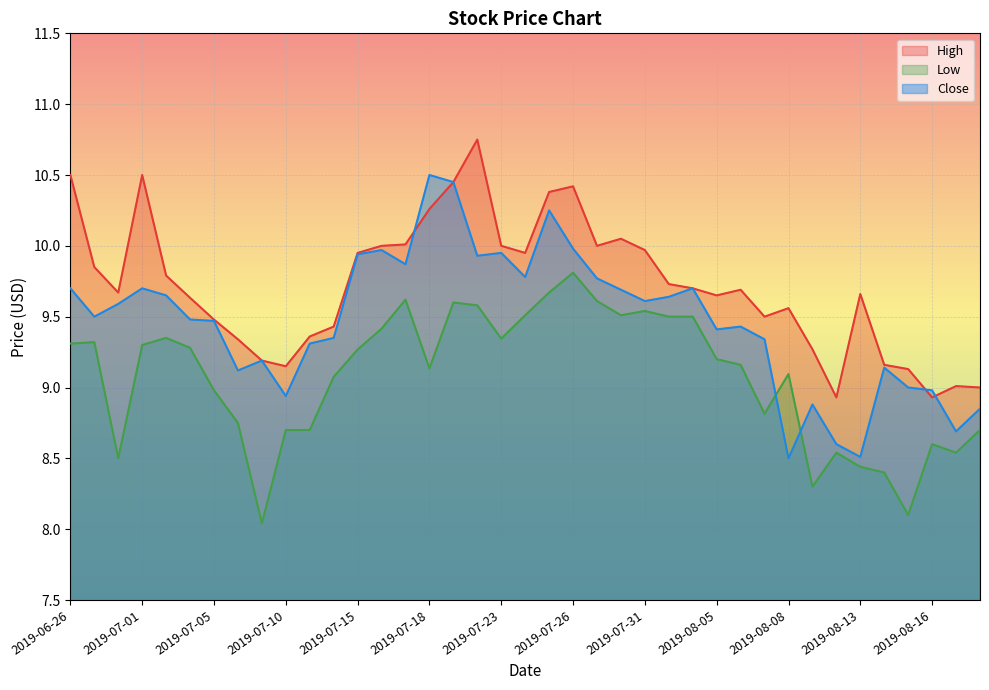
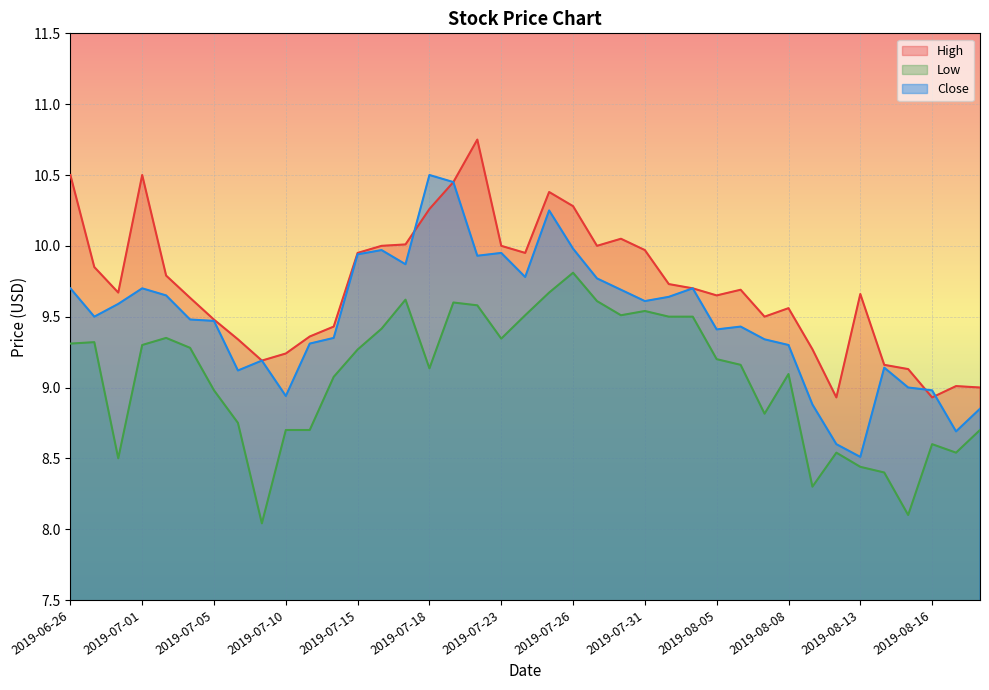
High, 2019-07-10: 9.15 -> 9.24
High, 2019-07-26: 10.42 -> 10.28
Close, 2019-08-08: 8.5 -> 9.3
